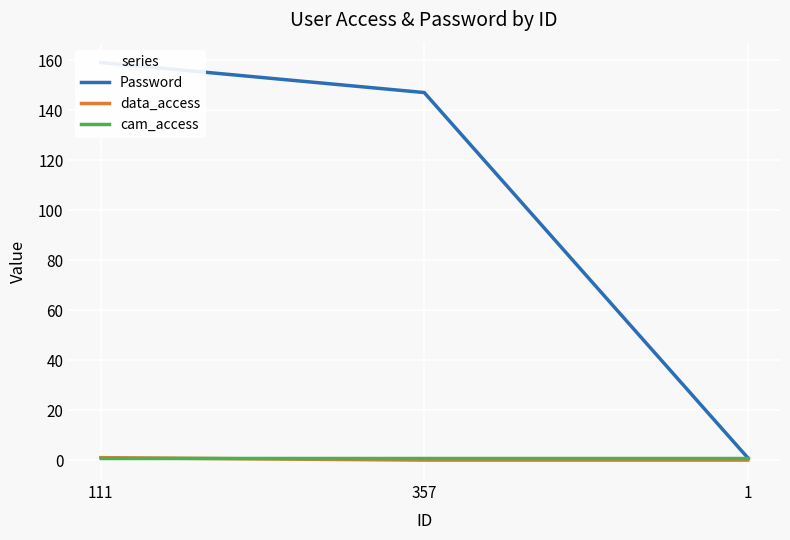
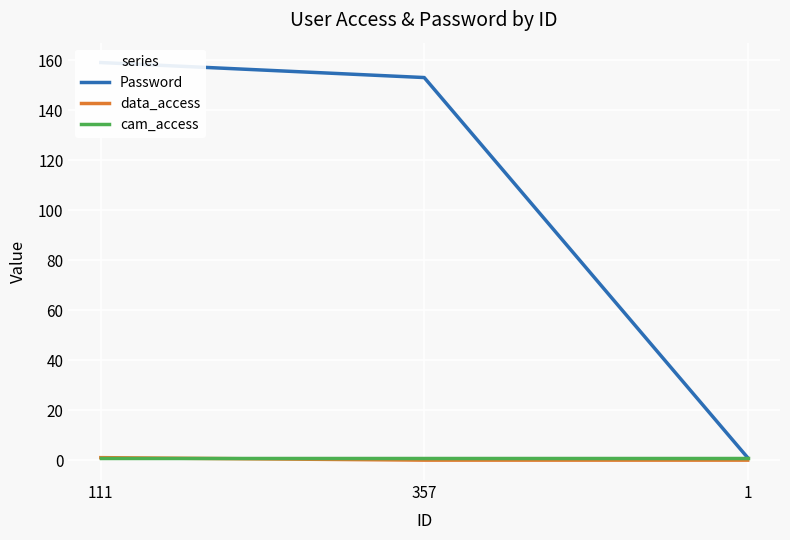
Password, 357: 147 -> 153
